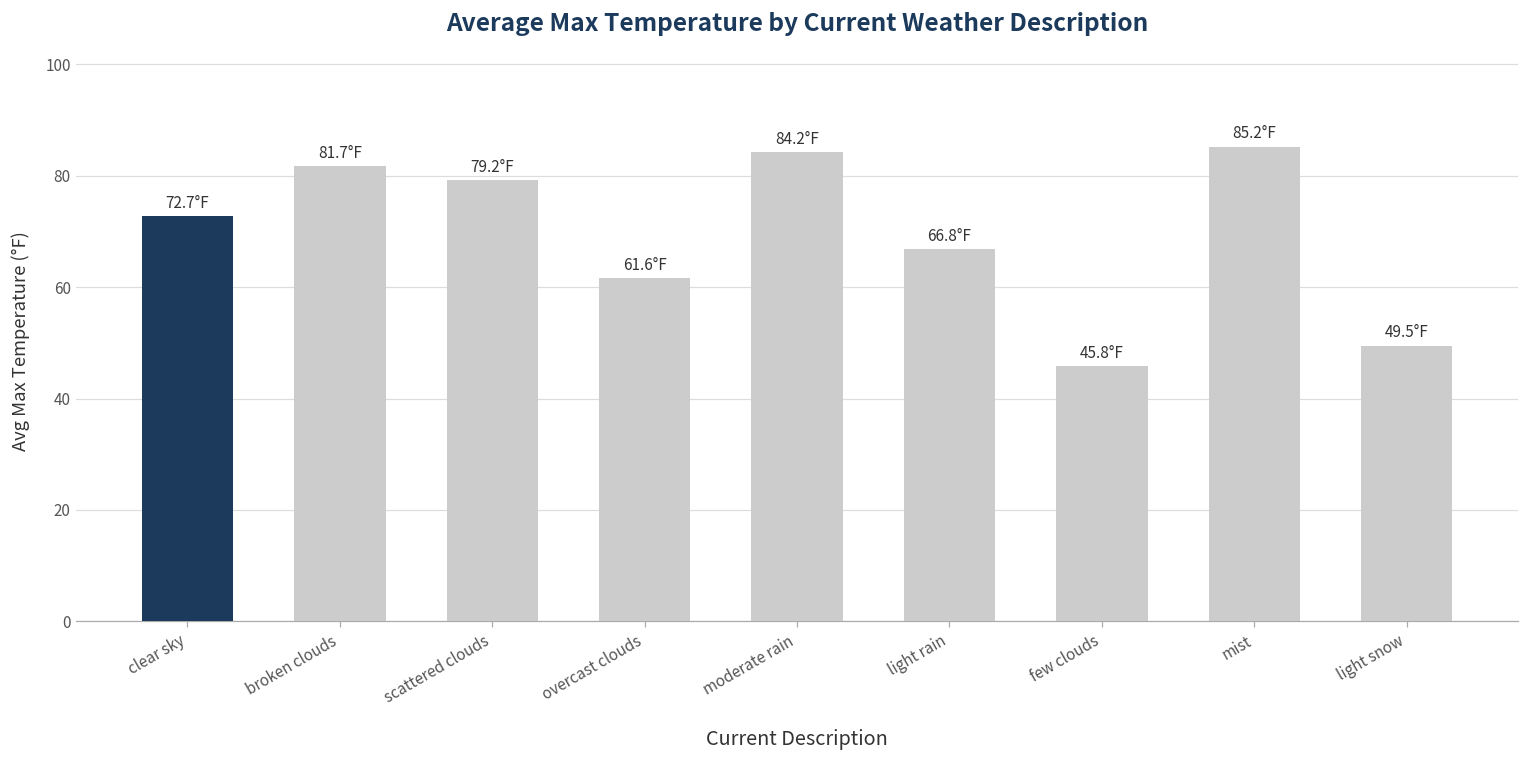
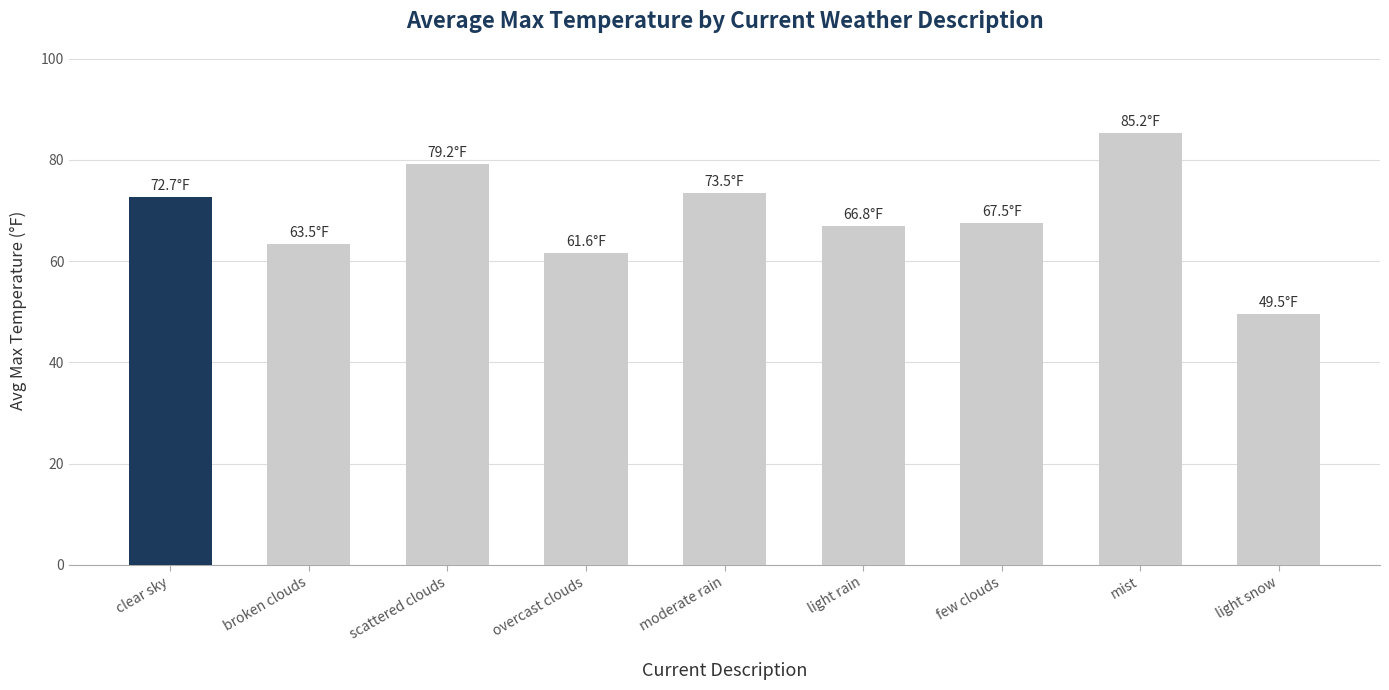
broken clouds: 81.7°F -> 63.5°F
moderate rain: 84.2°F -> 73.5°F
few clouds: 45.8°F -> 67.5°F
